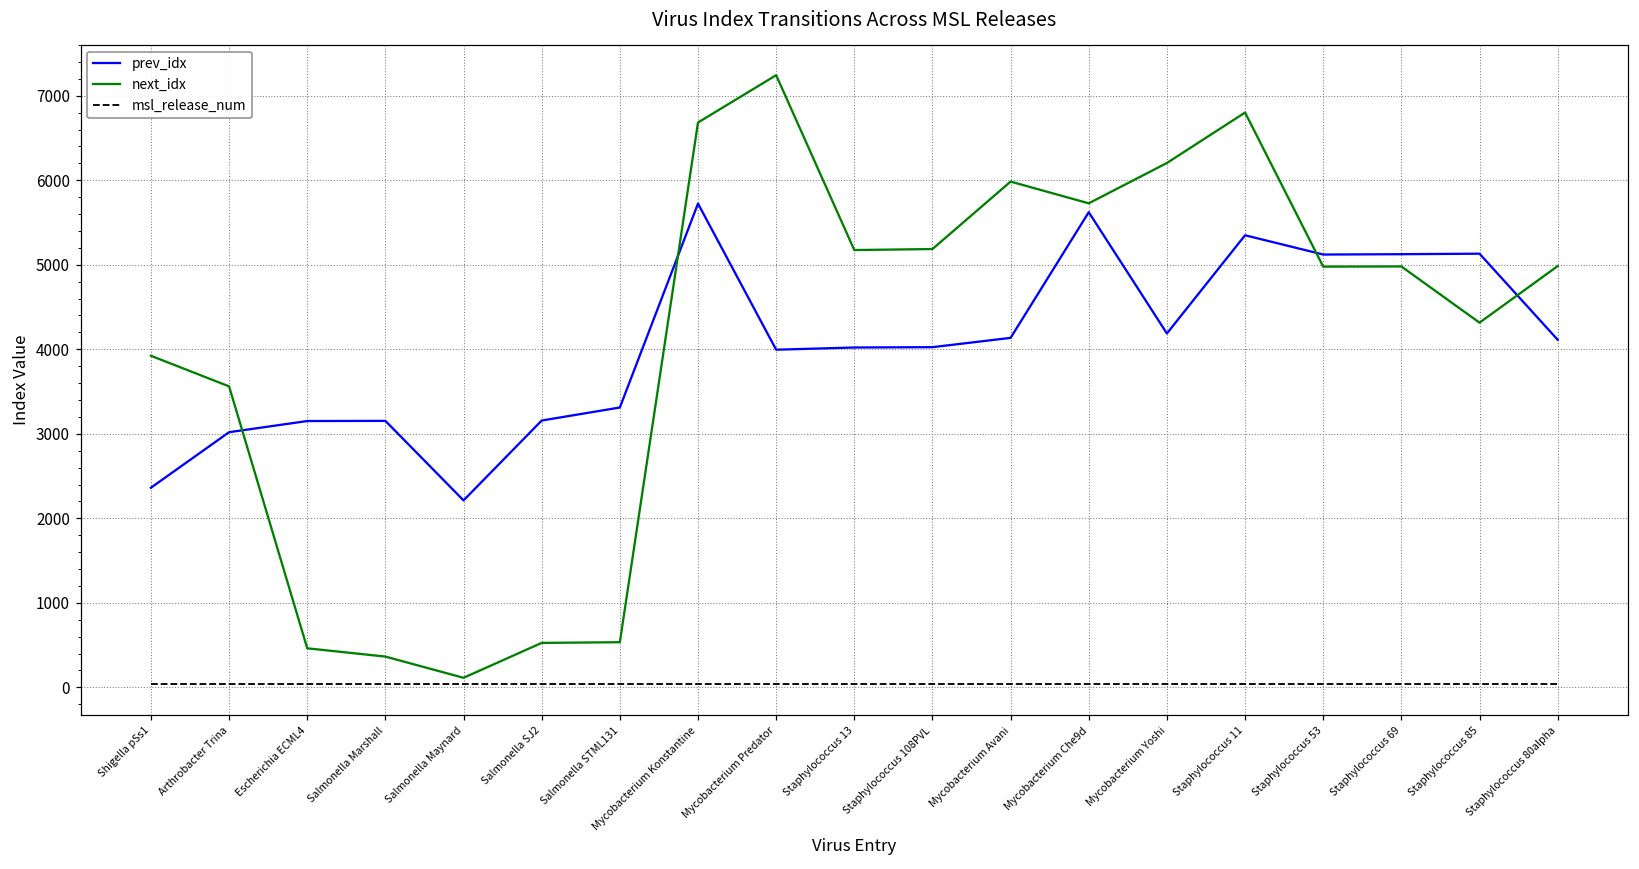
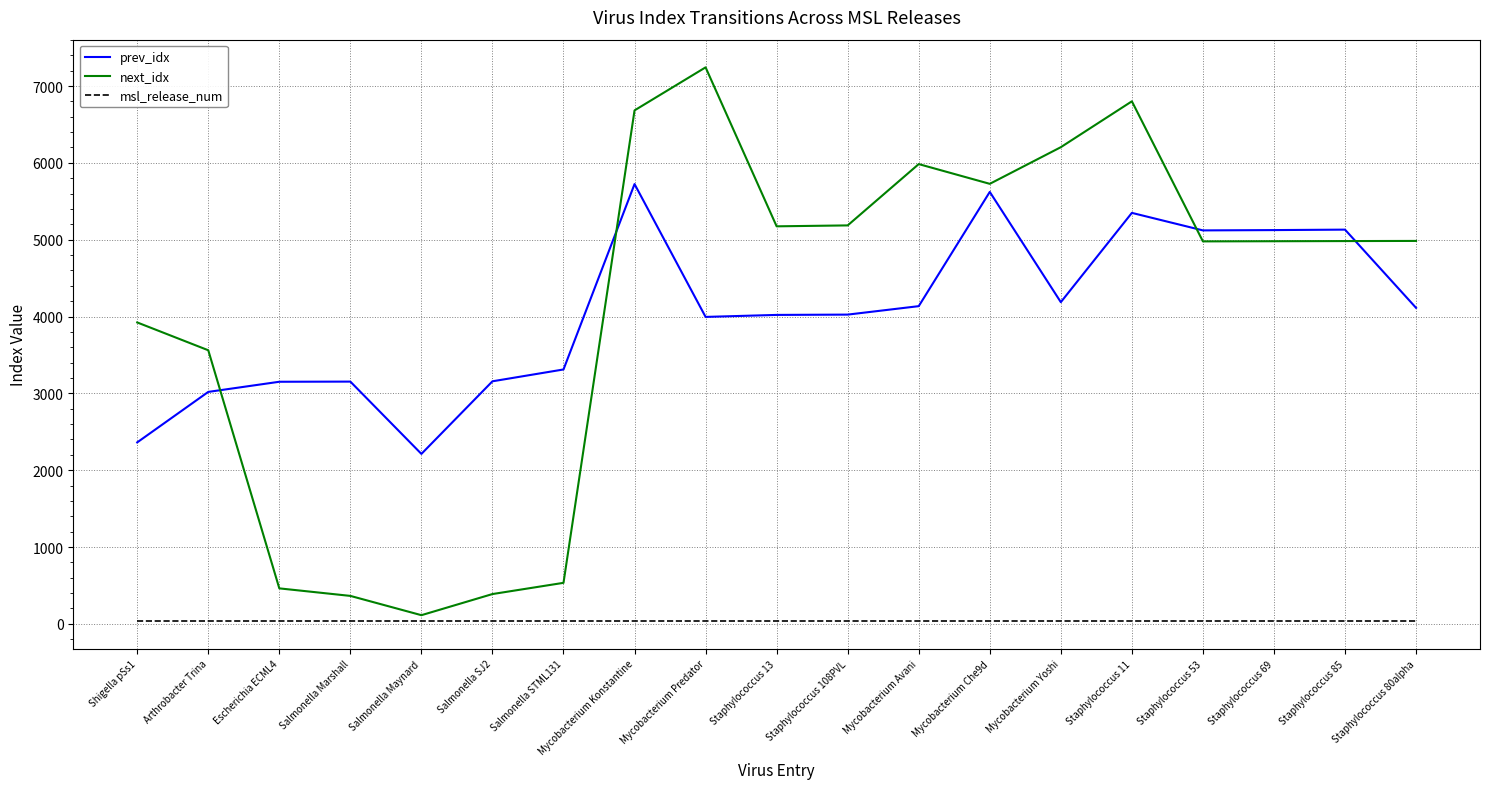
next_idx, Salmonella SJ2: 500 -> 400
next_idx, Staphylococcus 85: 4300 -> 5000
